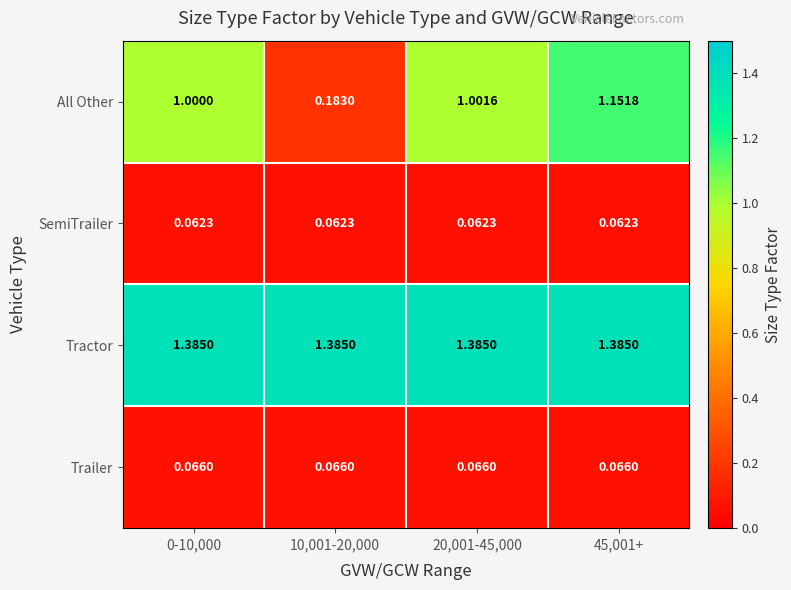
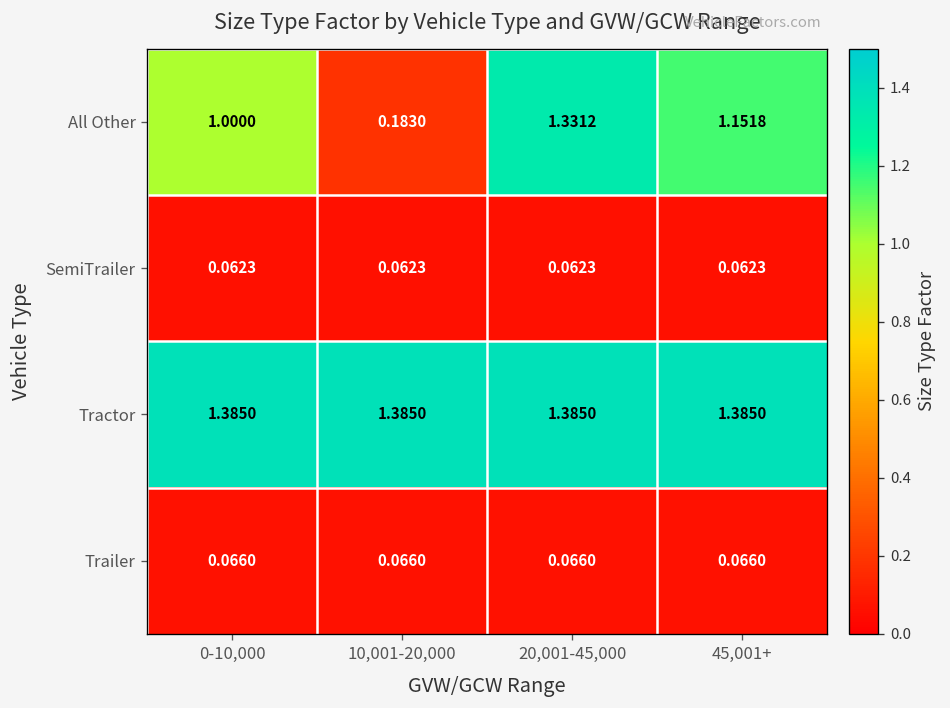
All Other, 20,001-45,000: 1.0016 -> 1.3312
